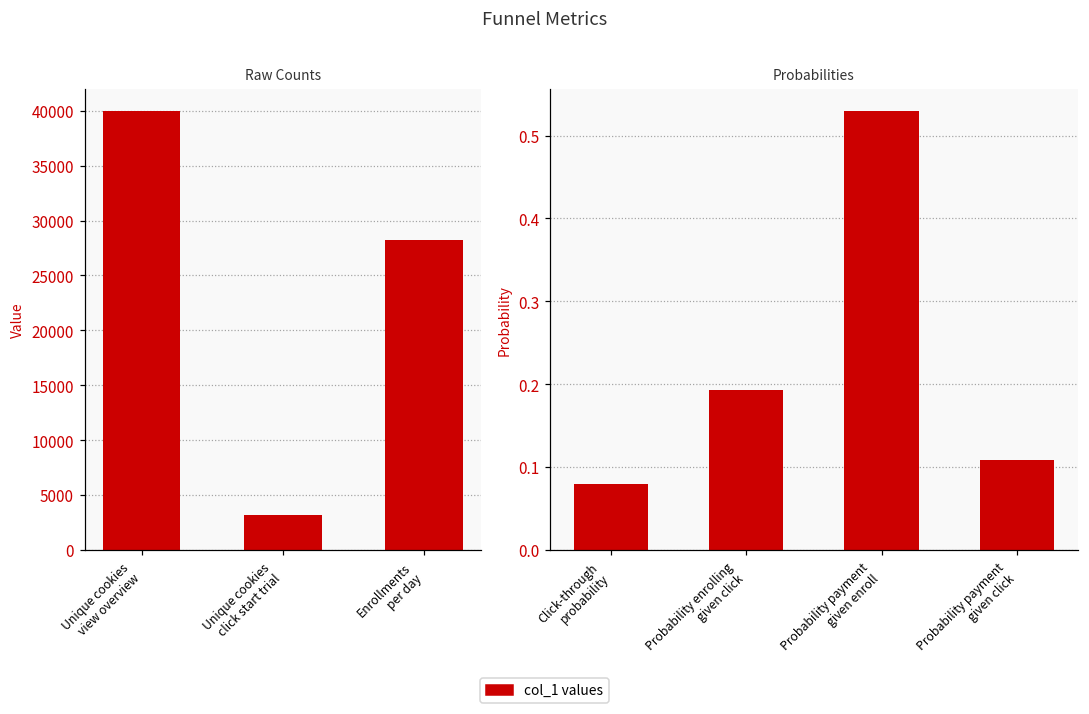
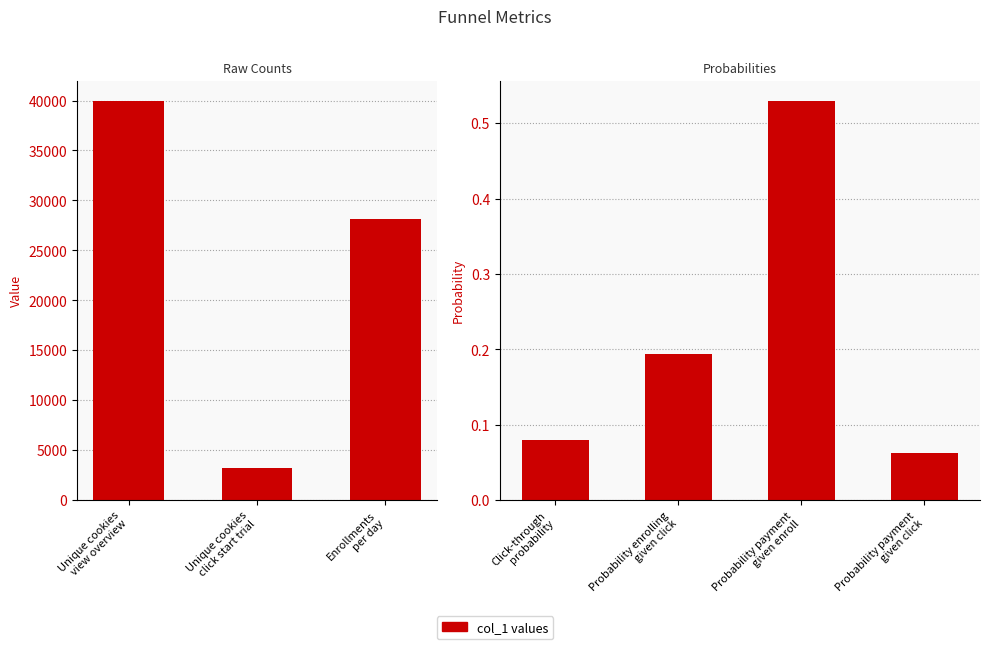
Probabilities, Probability payment given click: 0.11 -> 0.06
